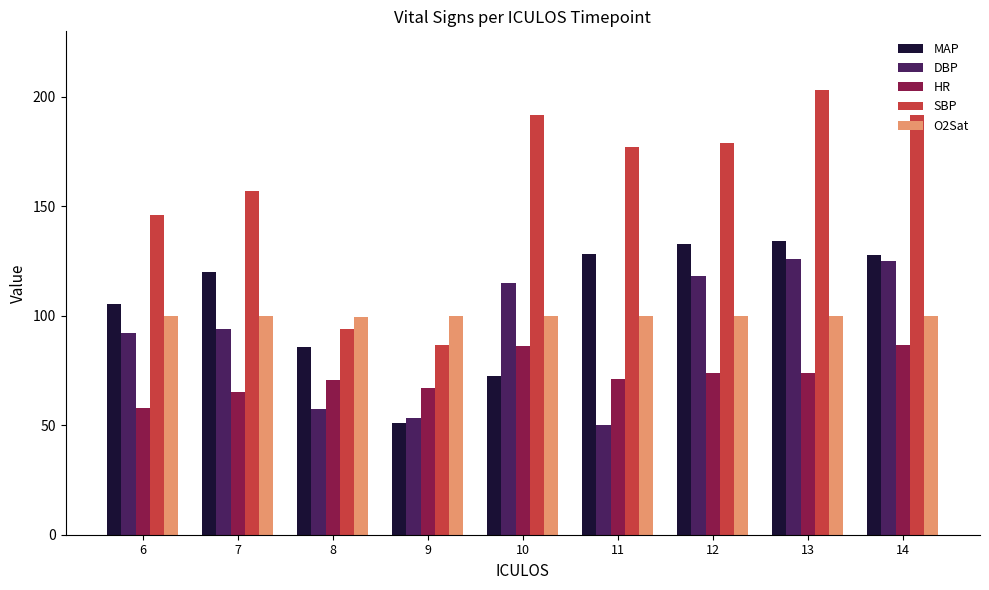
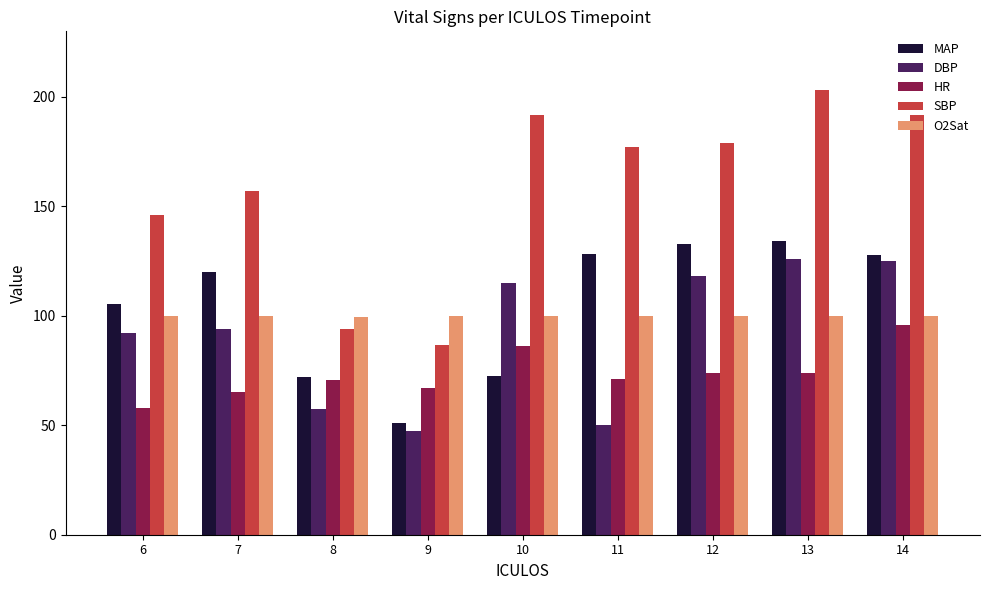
MAP, 8: 86 -> 72
DBP, 9: 54 -> 47
HR, 14: 87 -> 96
